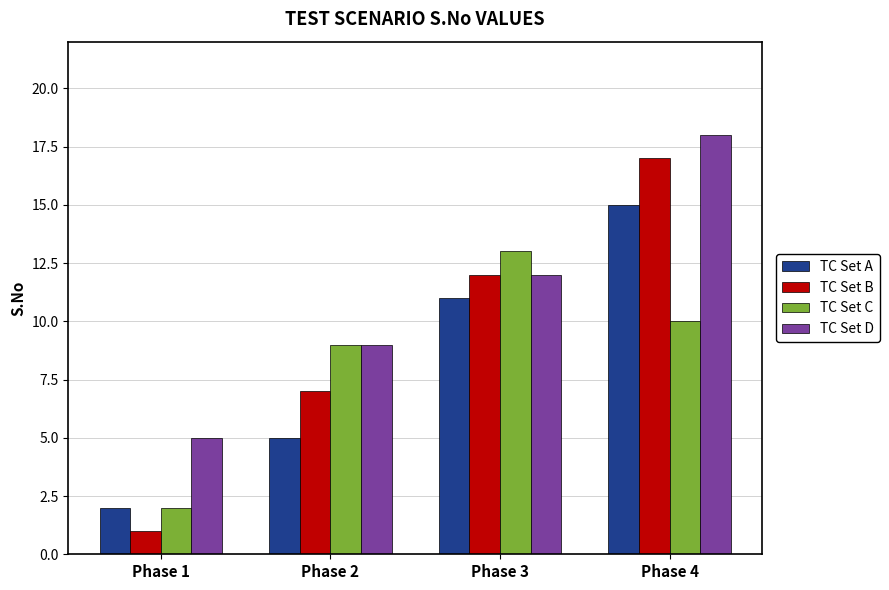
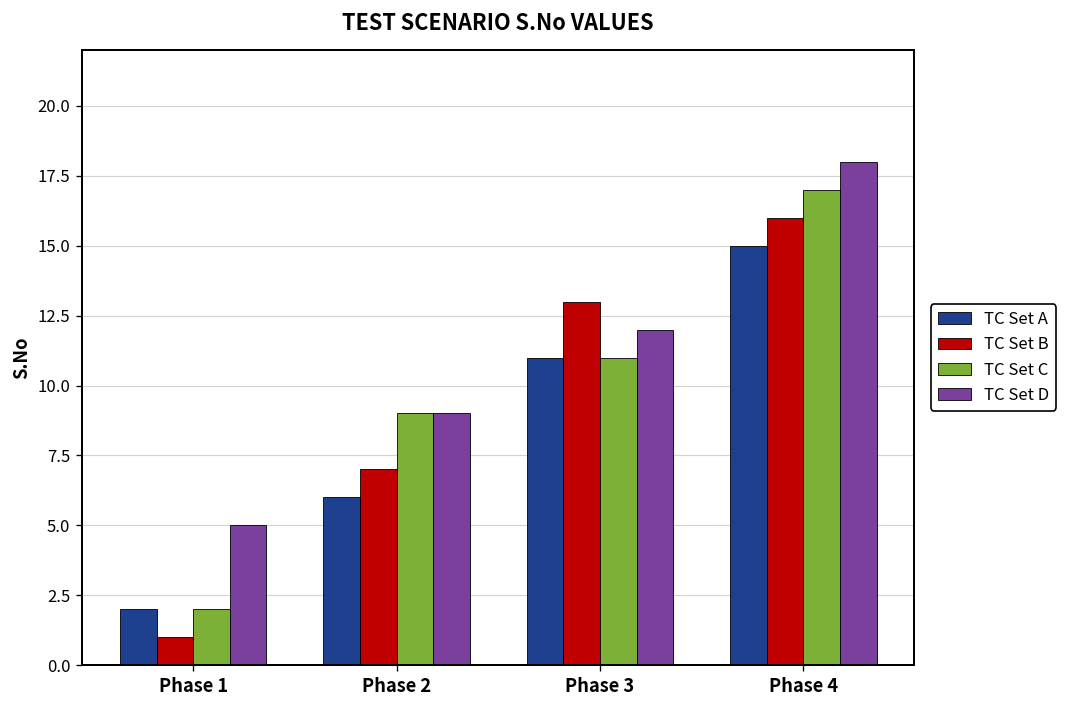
TC Set A, Phase 2: 5 -> 6
TC Set B, Phase 3: 12 -> 13
TC Set C, Phase 3: 13 -> 11
TC Set B, Phase 4: 17 -> 16
TC Set C, Phase 4: 10 -> 17
